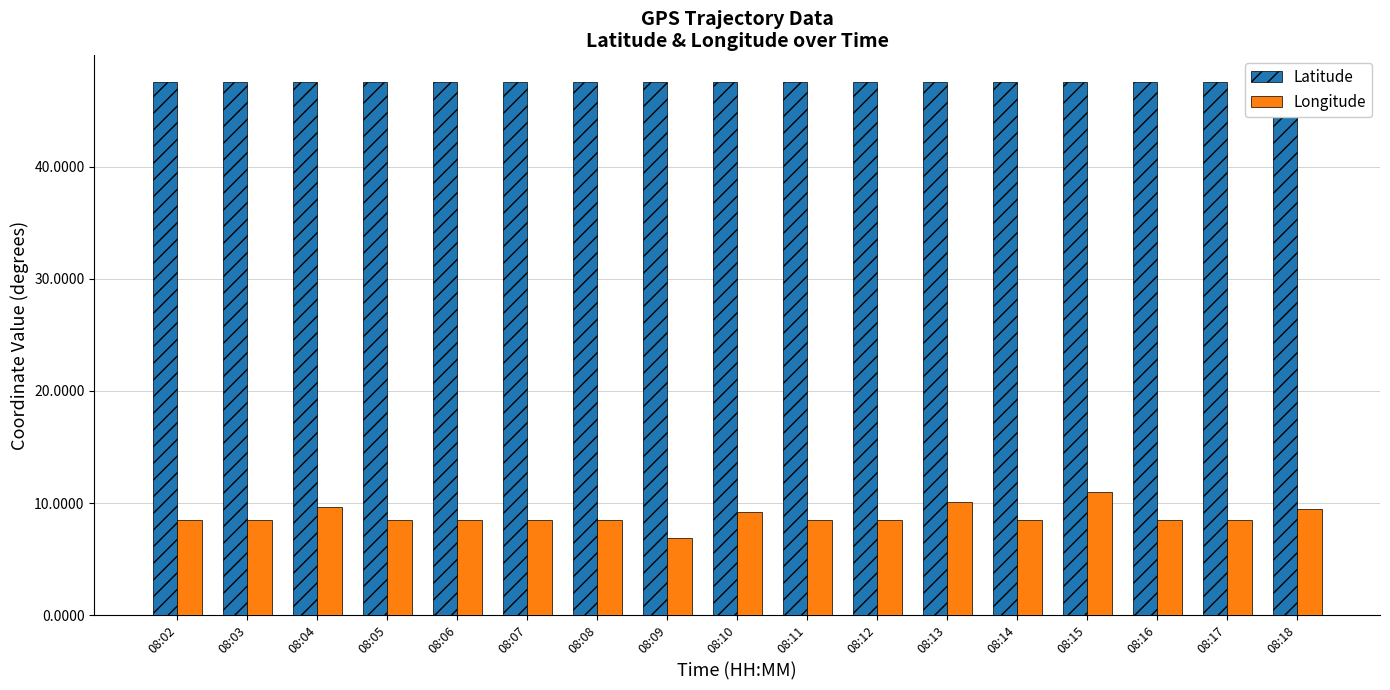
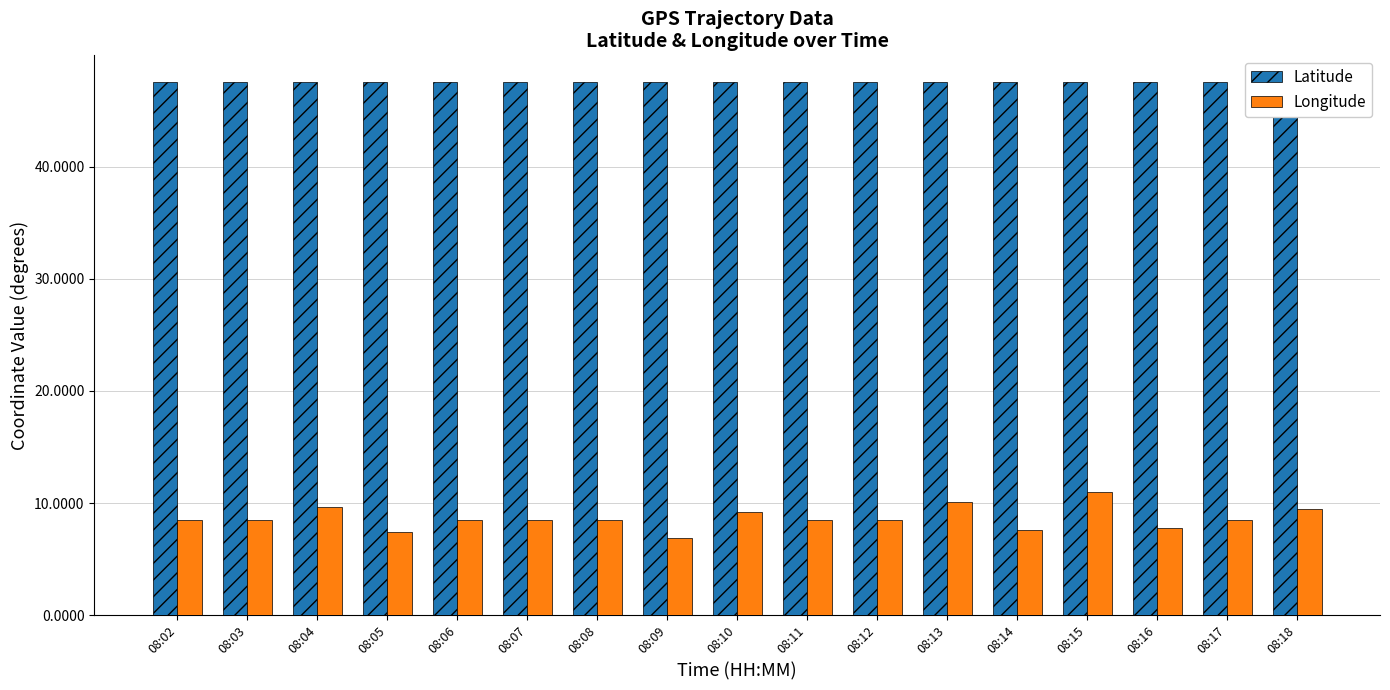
Longitude, 08:05: 8.5 -> 7.5
Longitude, 08:14: 8.5 -> 7.6
Longitude, 08:16: 8.5 -> 7.8
